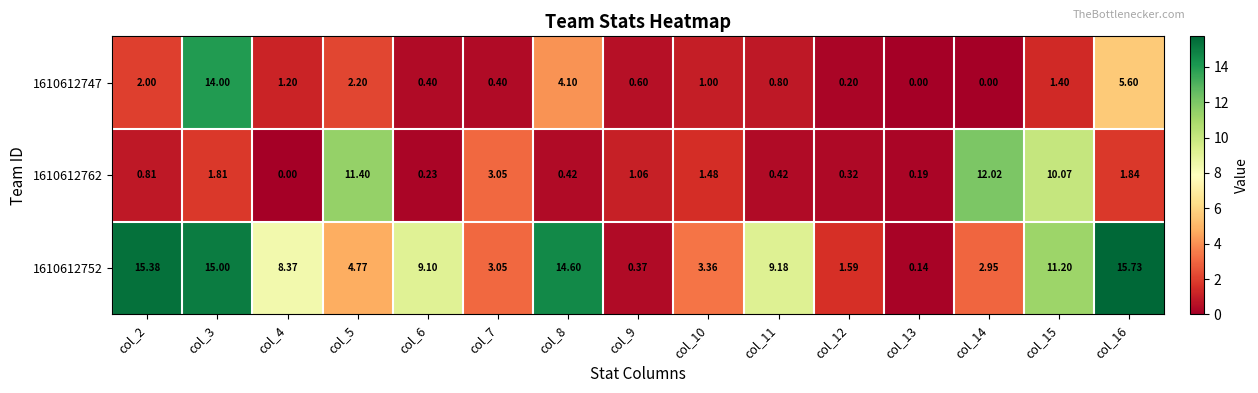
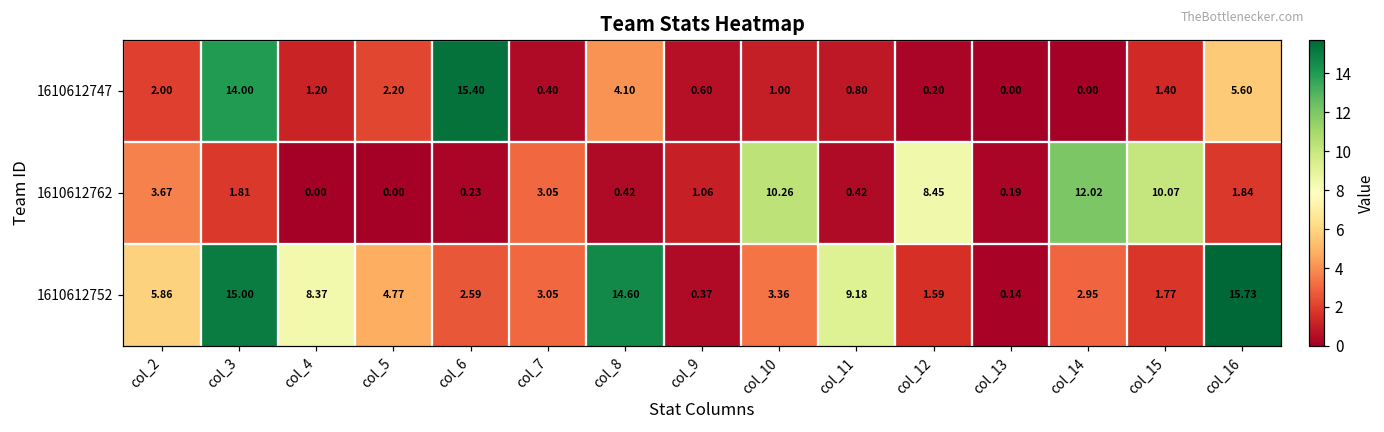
1610612747, col_6: 0.40 -> 15.40
1610612762, col_2: 0.81 -> 3.67
1610612762, col_5: 11.40 -> 0.00
1610612762, col_10: 1.48 -> 10.26
1610612762, col_12: 0.32 -> 8.45
1610612752, col_2: 15.38 -> 5.86
1610612752, col_6: 9.10 -> 2.59
1610612752, col_15: 11.20 -> 1.77
